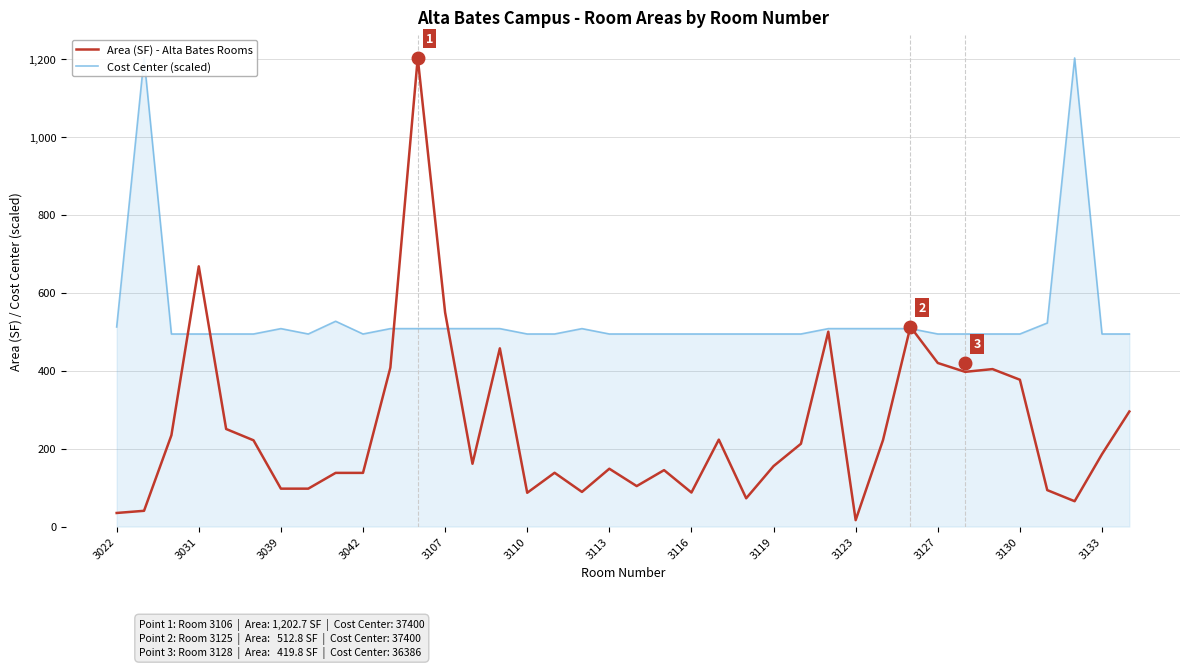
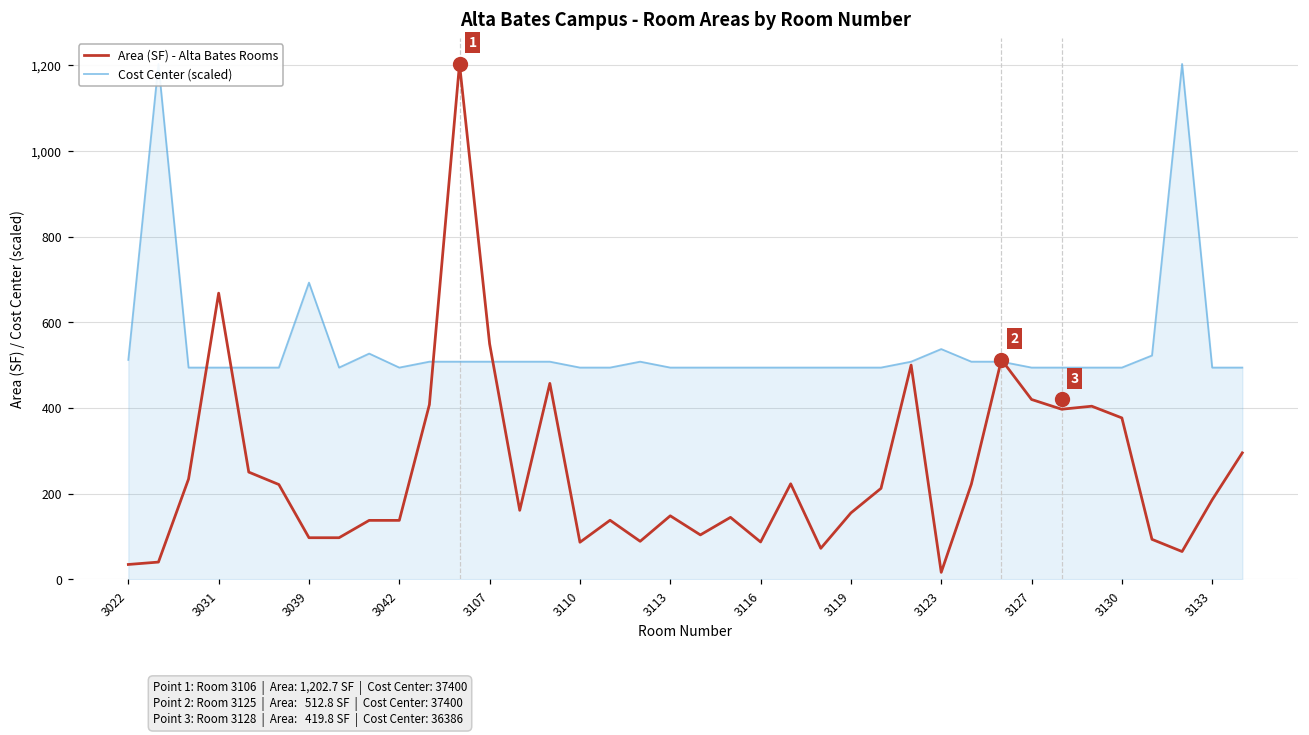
Cost Center (scaled), 3039: 510 -> 690
Cost Center (scaled), 3123: 510 -> 540
